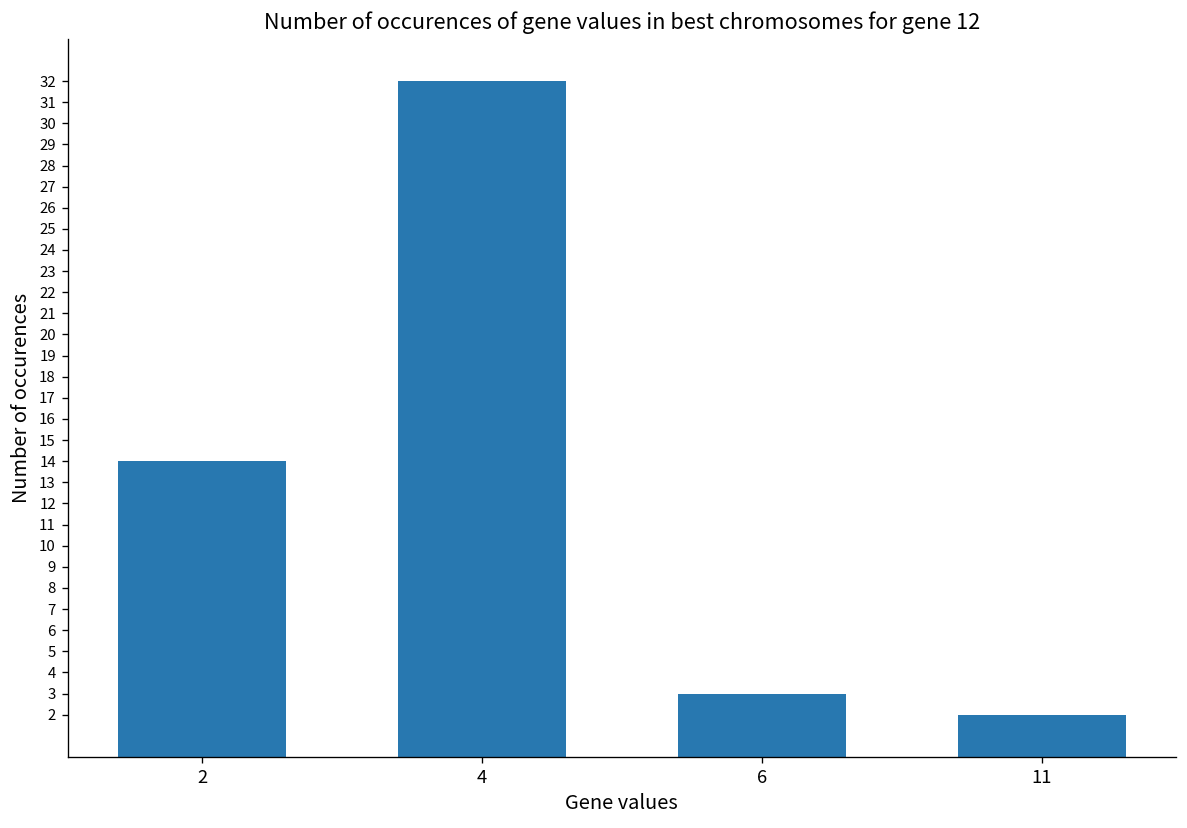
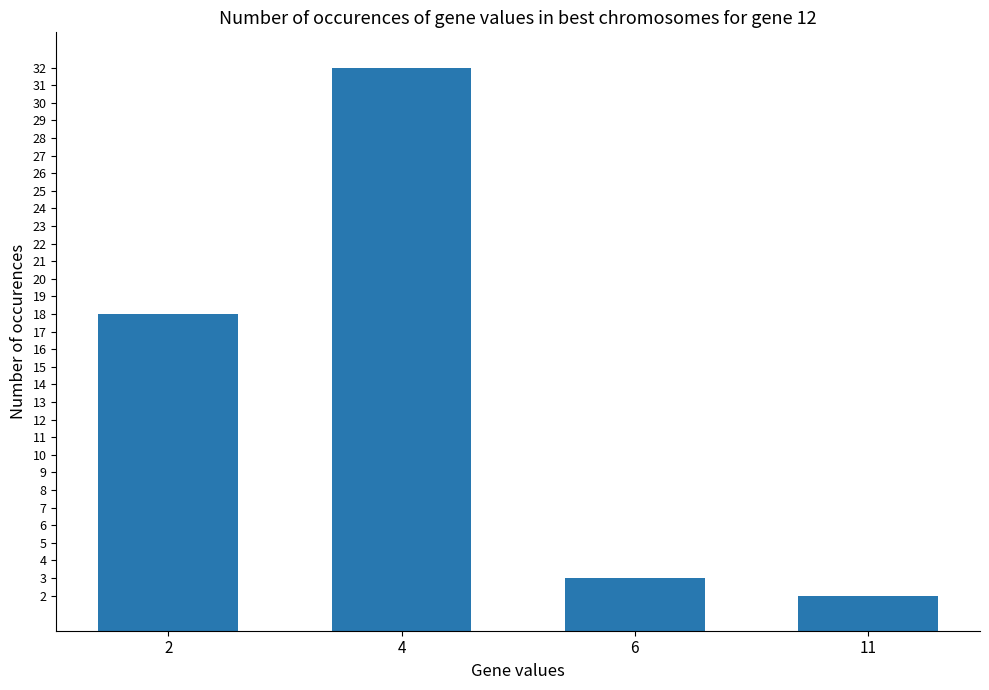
2: 14 -> 18
